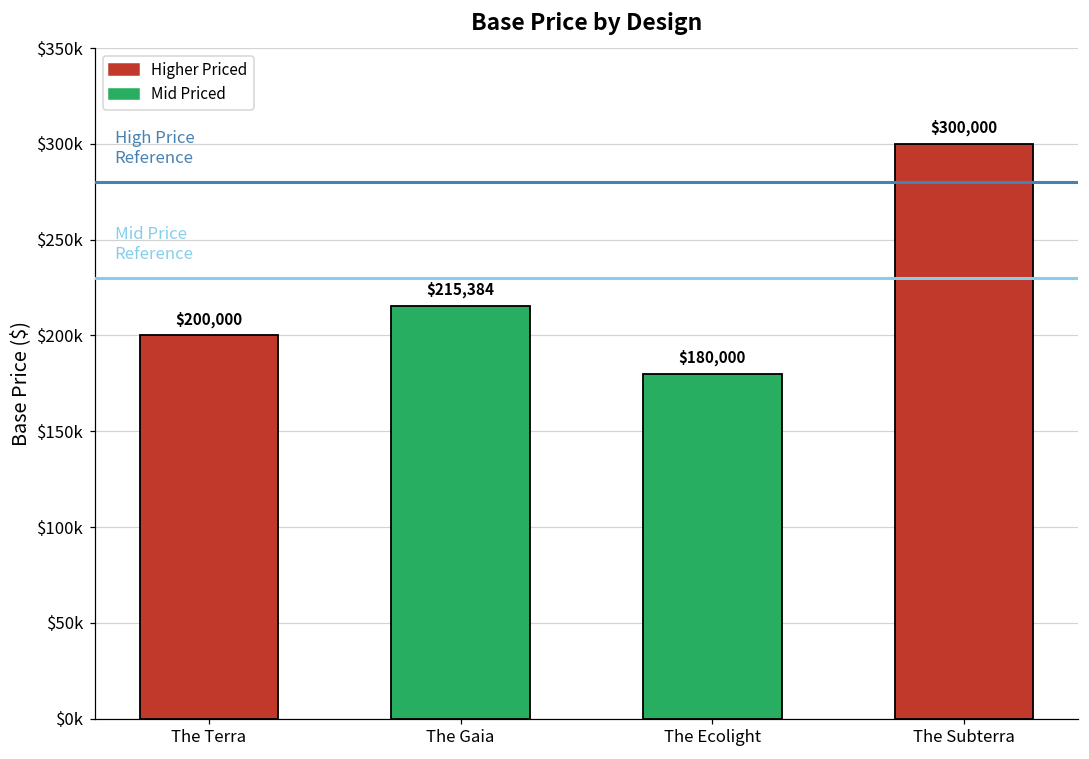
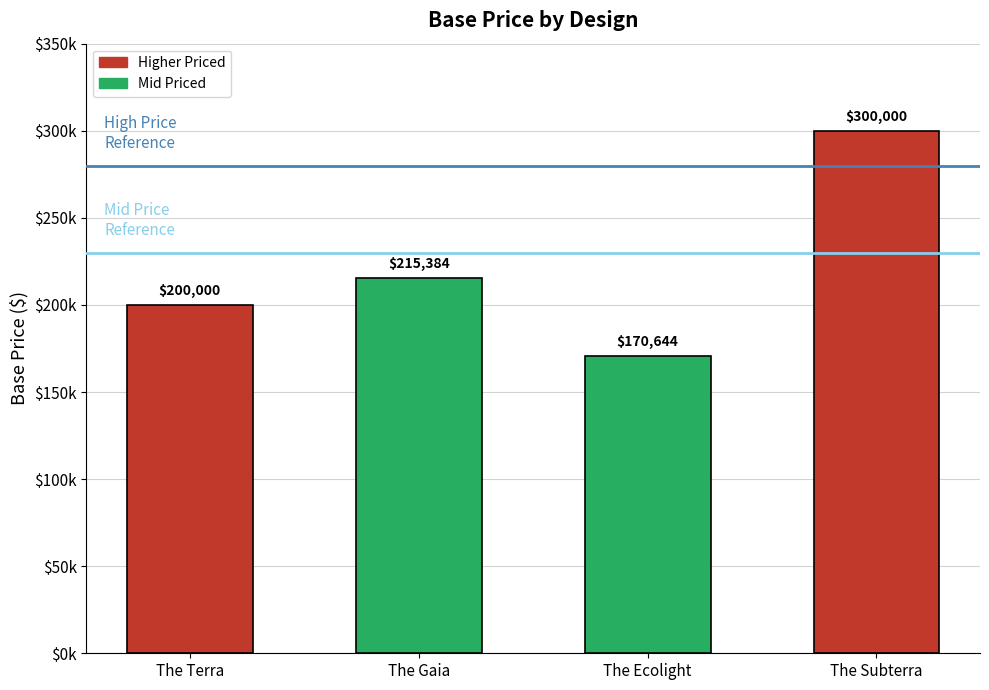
The Ecolight: $180,000 -> $170,644
